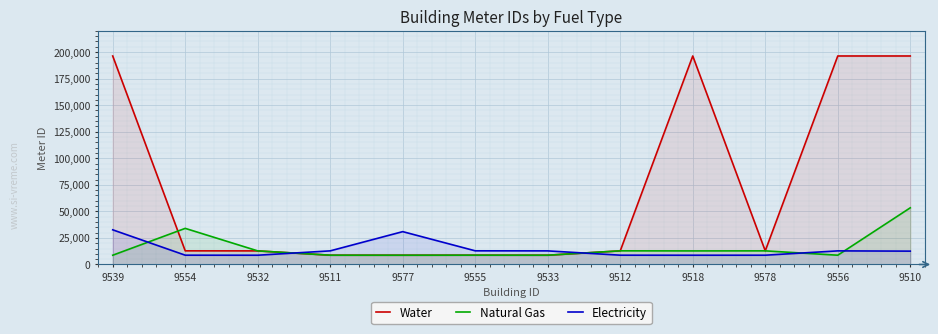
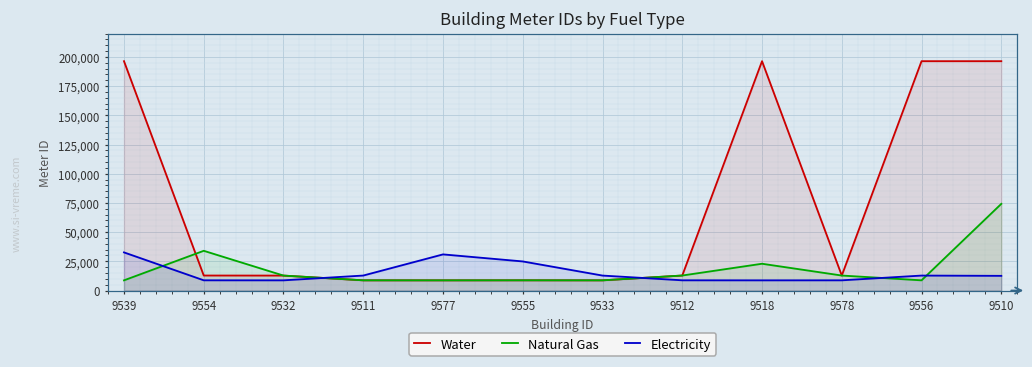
Electricity, 9555: 13,000 -> 25,000
Natural Gas, 9518: 13,000 -> 23,000
Natural Gas, 9510: 53,000 -> 74,000
